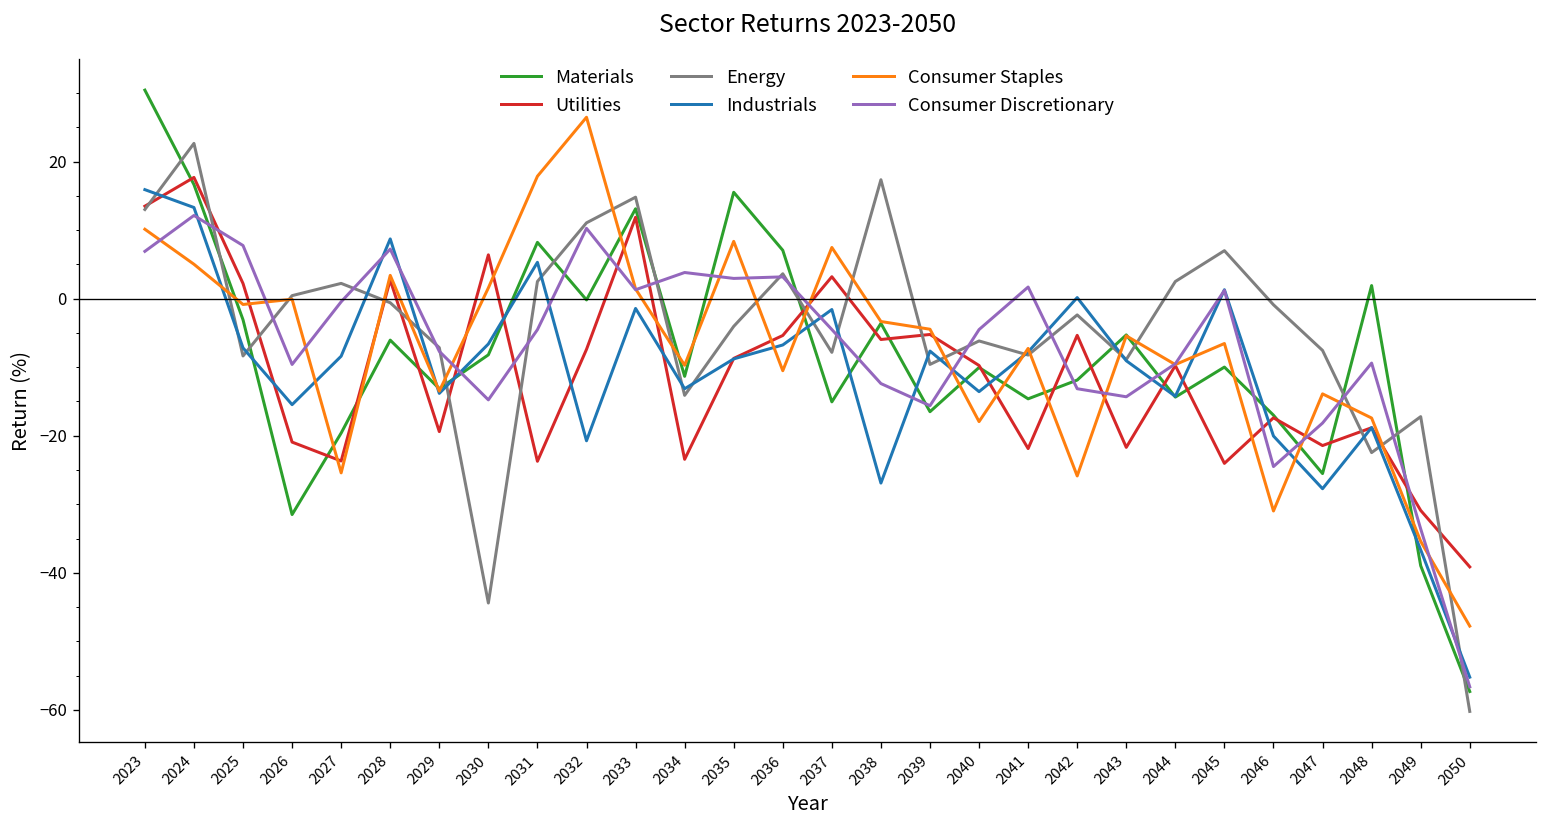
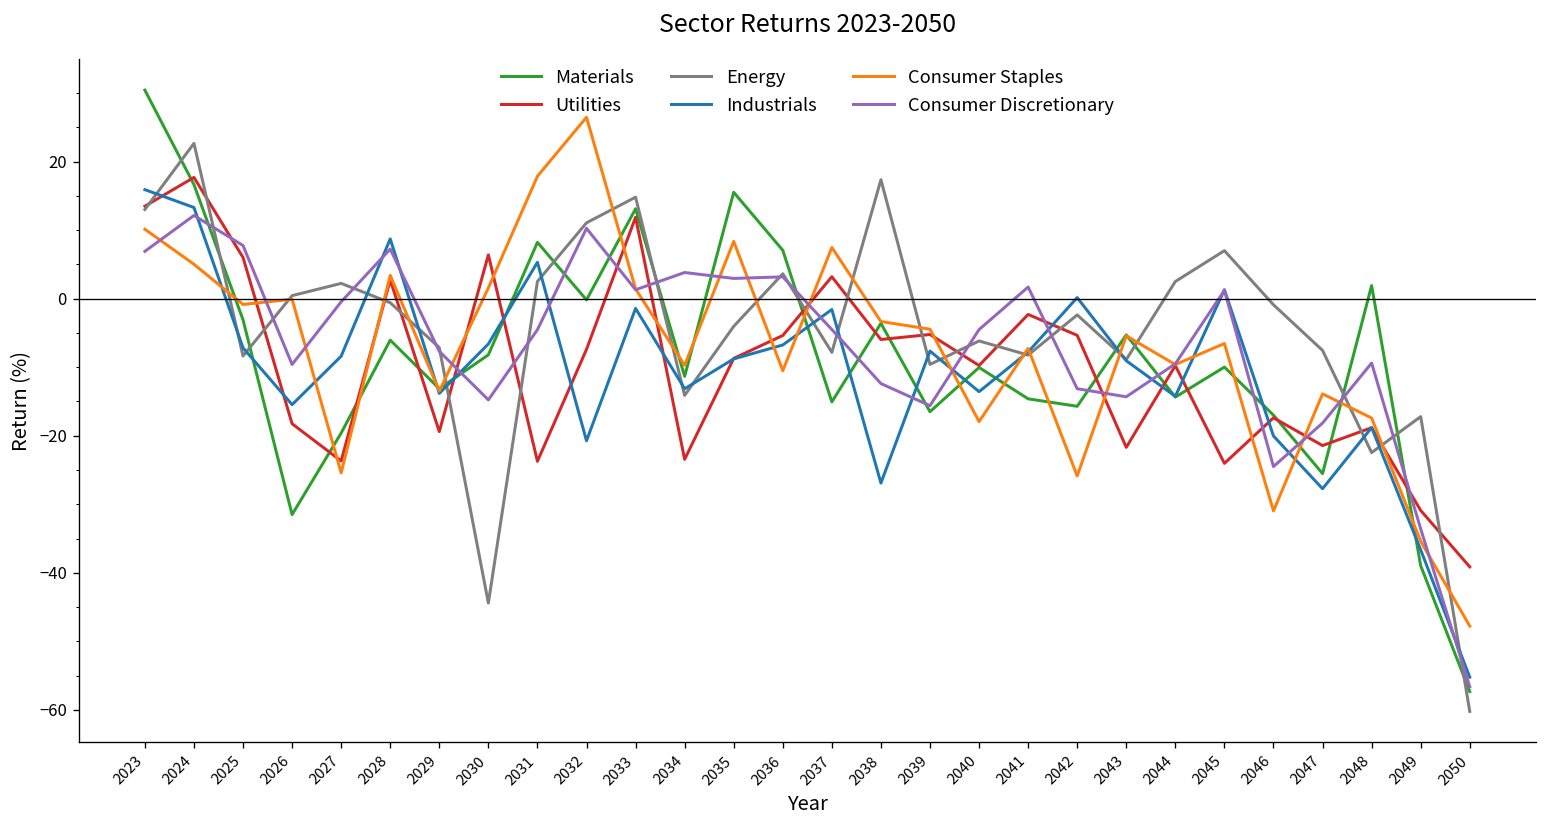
Utilities, 2025: 2 -> 6
Utilities, 2026: -21 -> -18
Utilities, 2041: -22 -> -2
Materials, 2042: -12 -> -16
